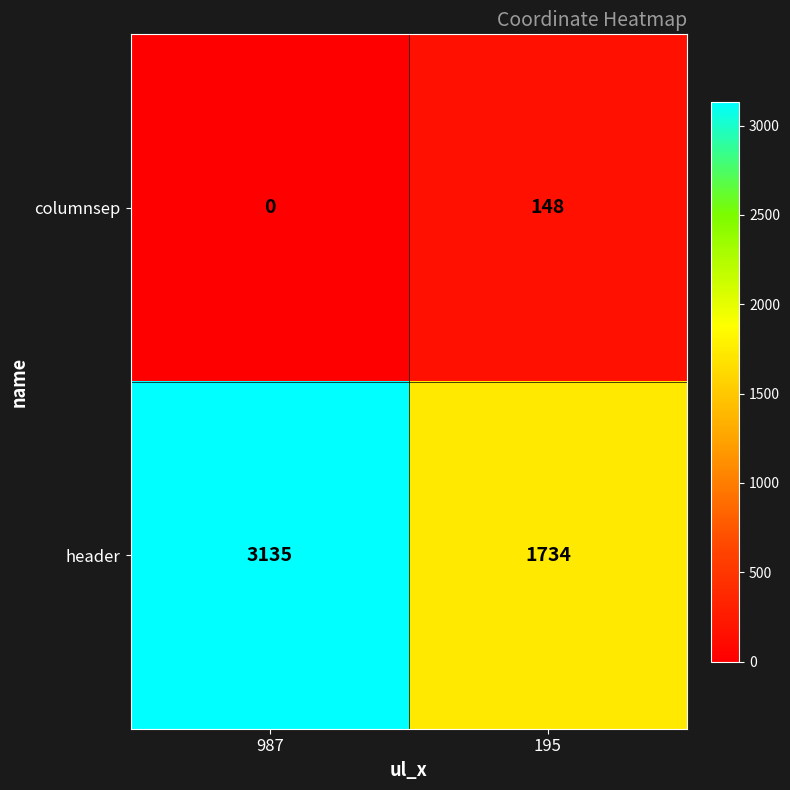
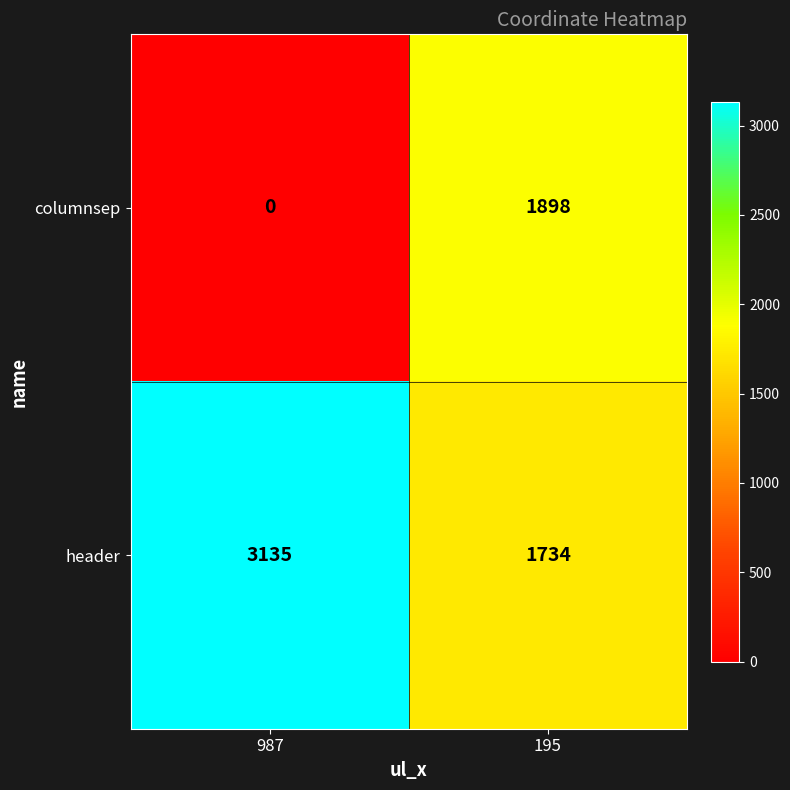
columnsep, 195: 148 -> 1898
